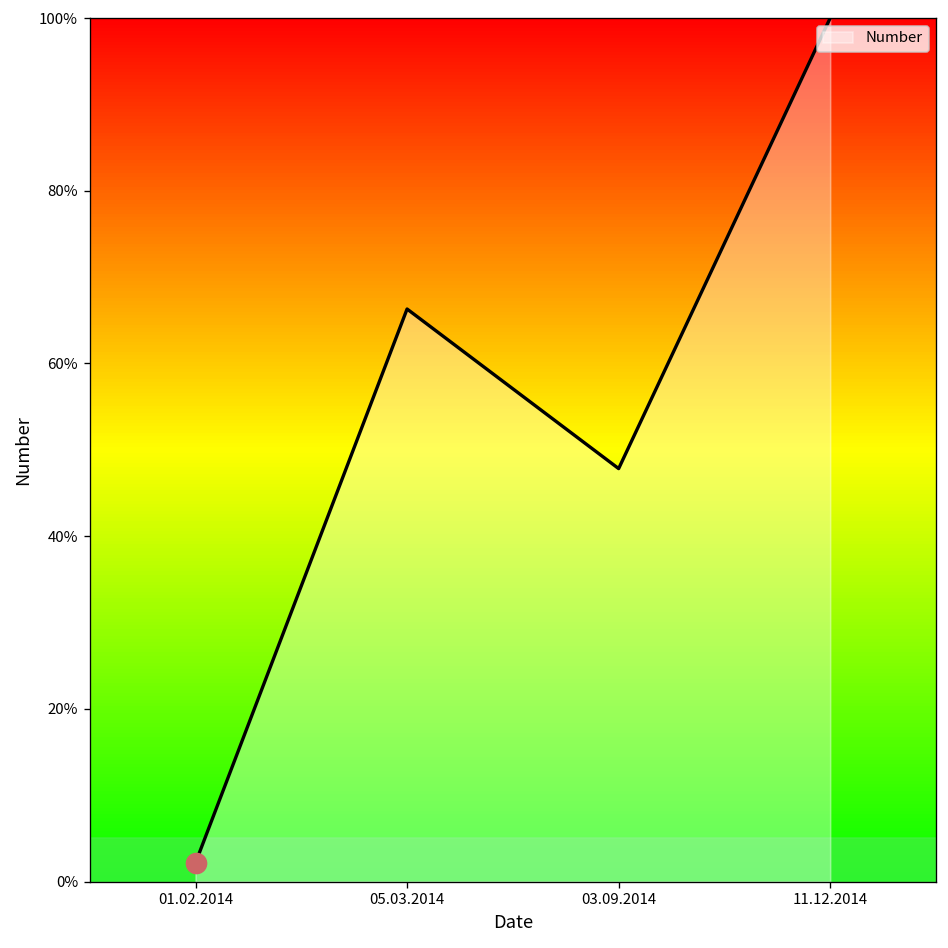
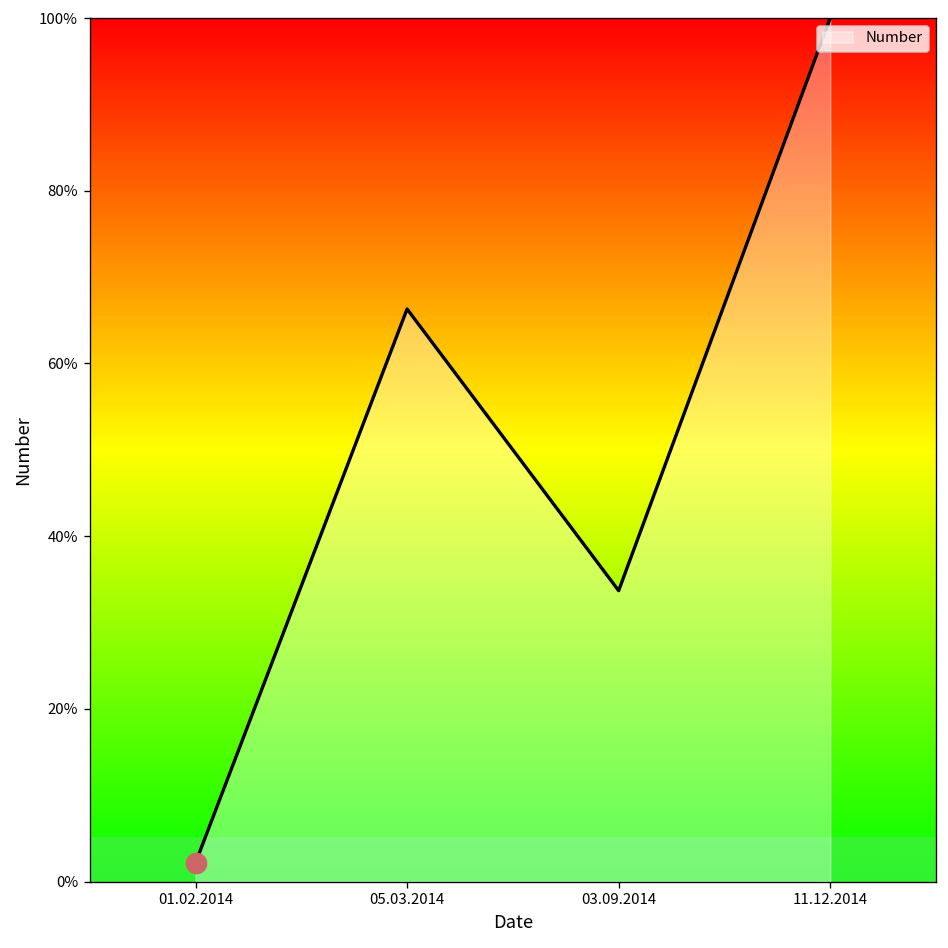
Number, 03.09.2014: 48% -> 34%
